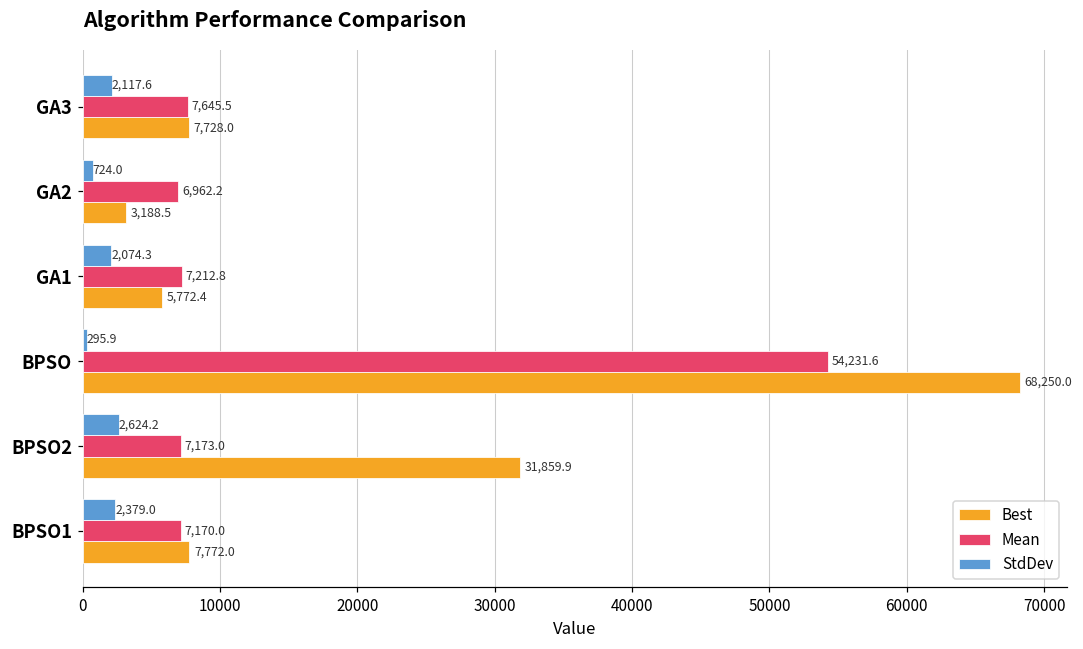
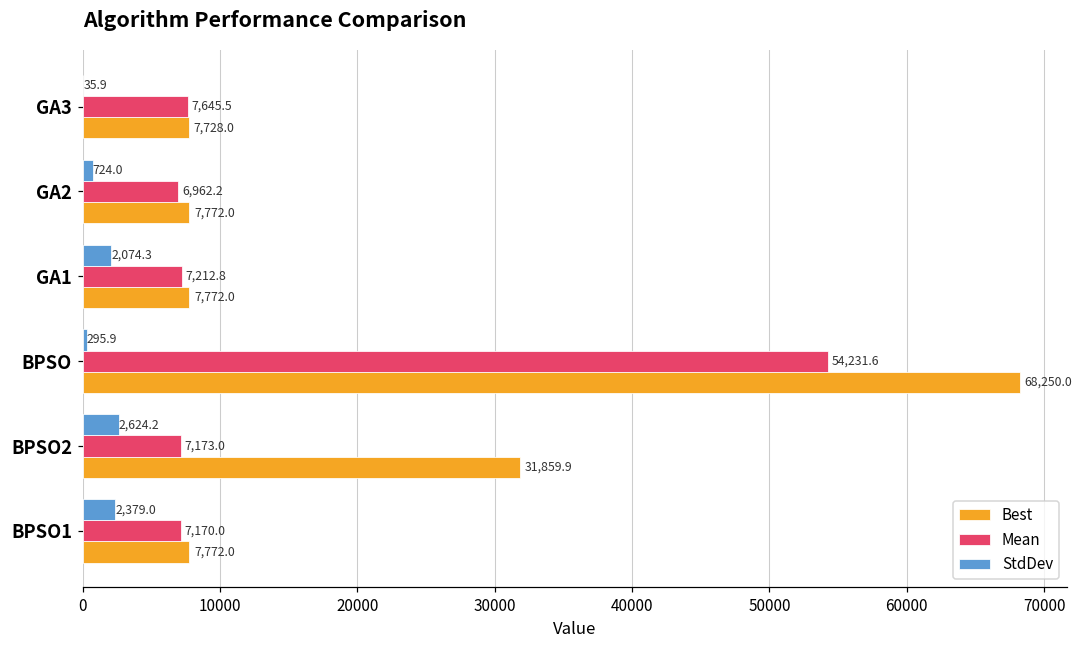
StdDev, GA3: 2,117.6 -> 35.9
Best, GA2: 3,188.5 -> 7,772.0
Best, GA1: 5,772.4 -> 7,772.0
